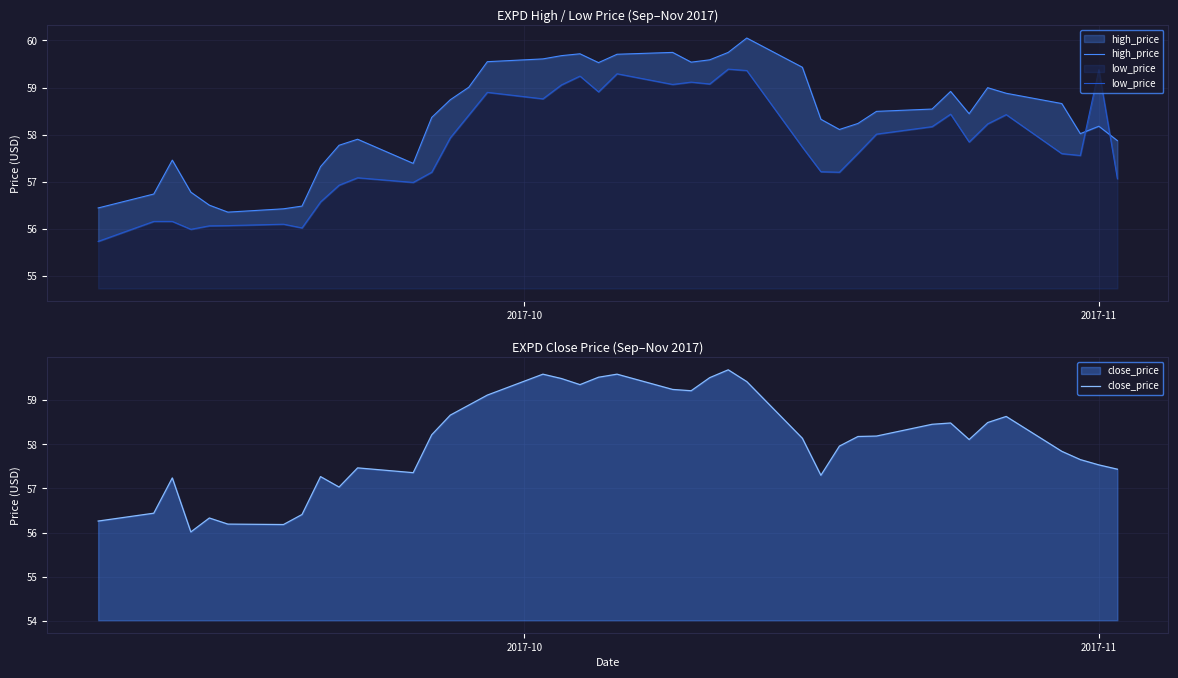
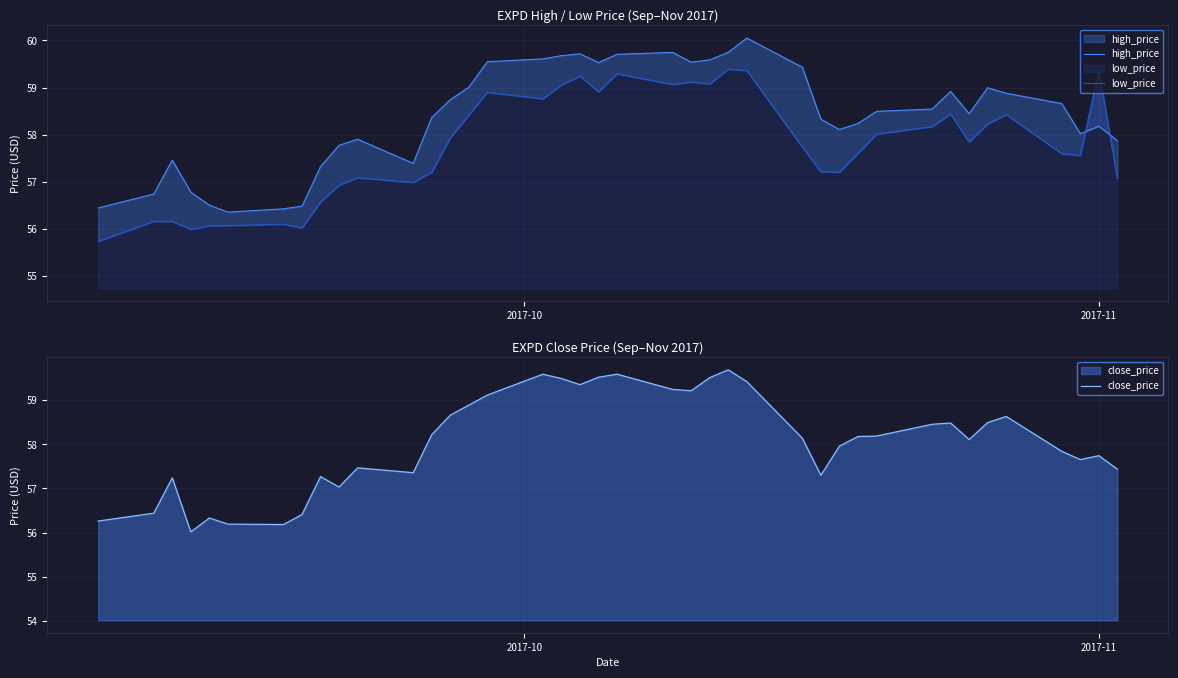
EXPD Close Price (Sep–Nov 2017), 2017-11: 57.5 -> 57.7
